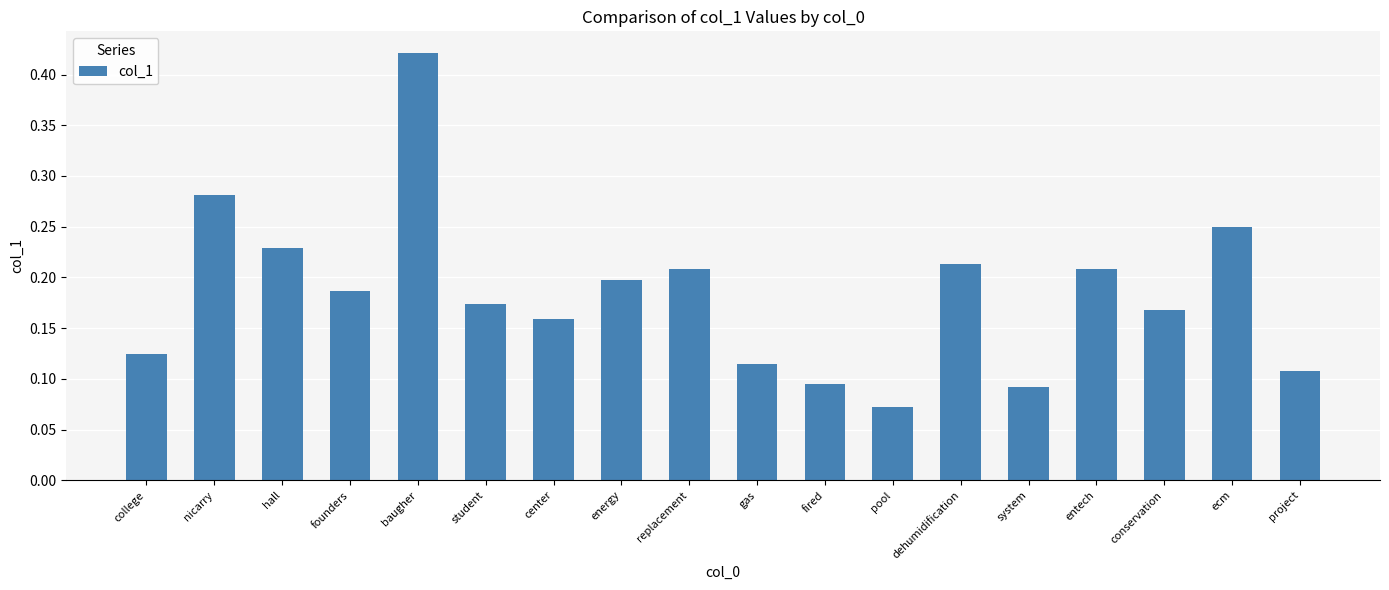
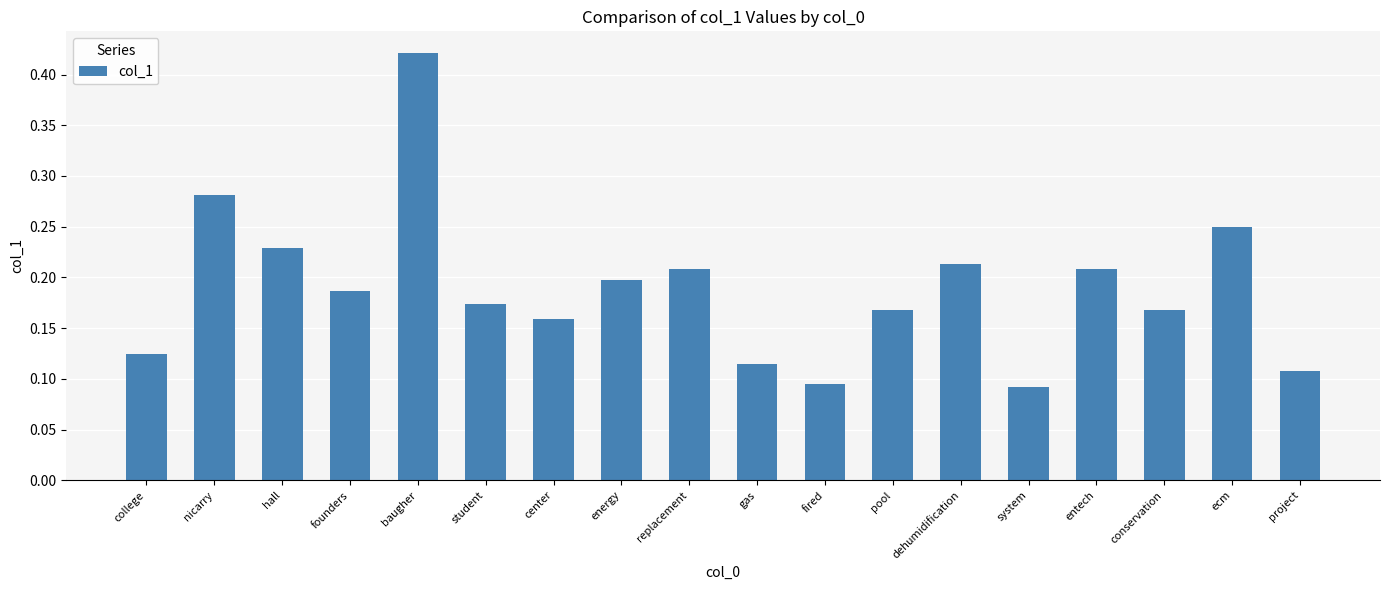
pool: 0.073 -> 0.168
